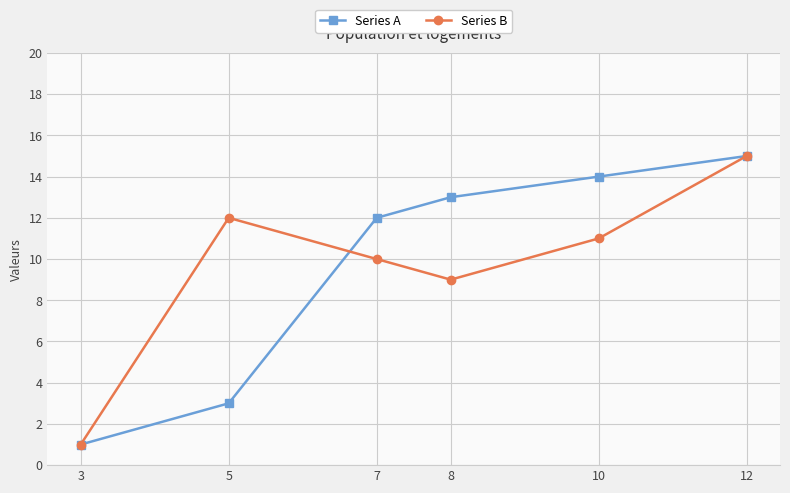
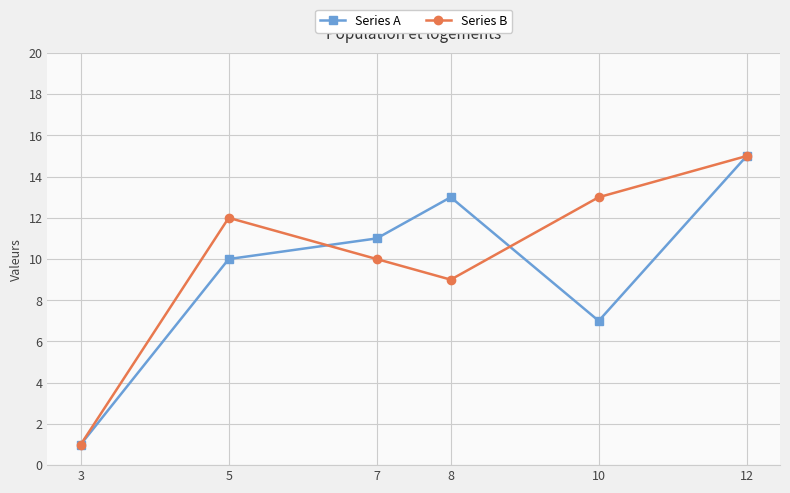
Series A, 5: 3 -> 10
Series A, 7: 12 -> 11
Series A, 10: 14 -> 7
Series B, 10: 11 -> 13
